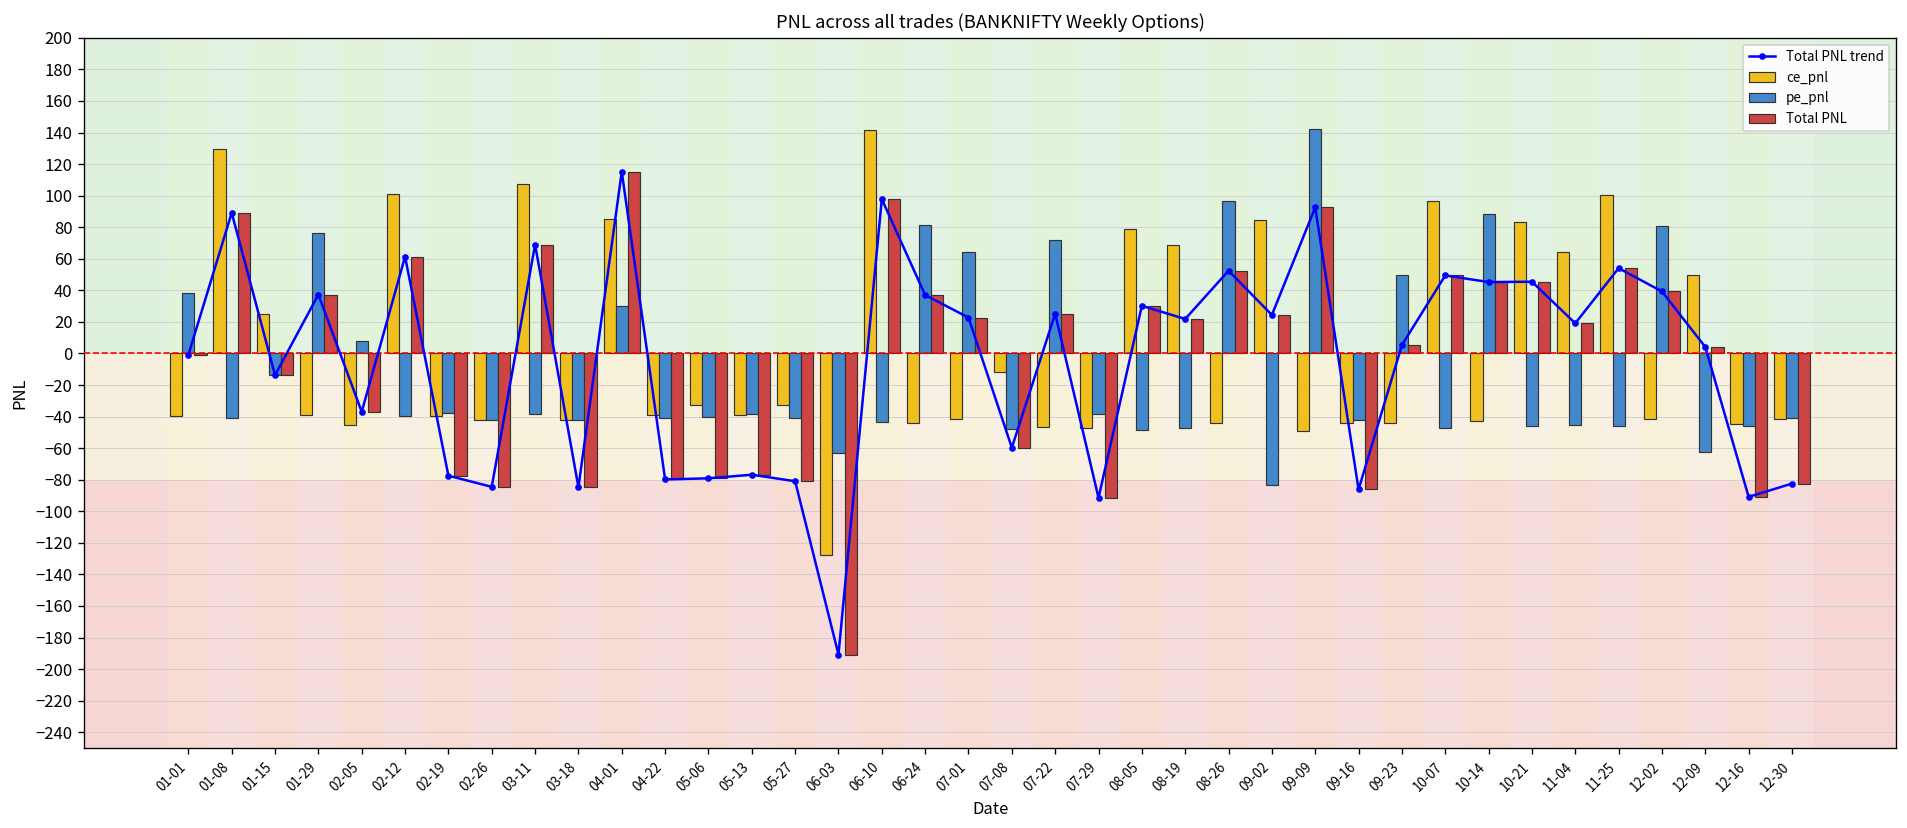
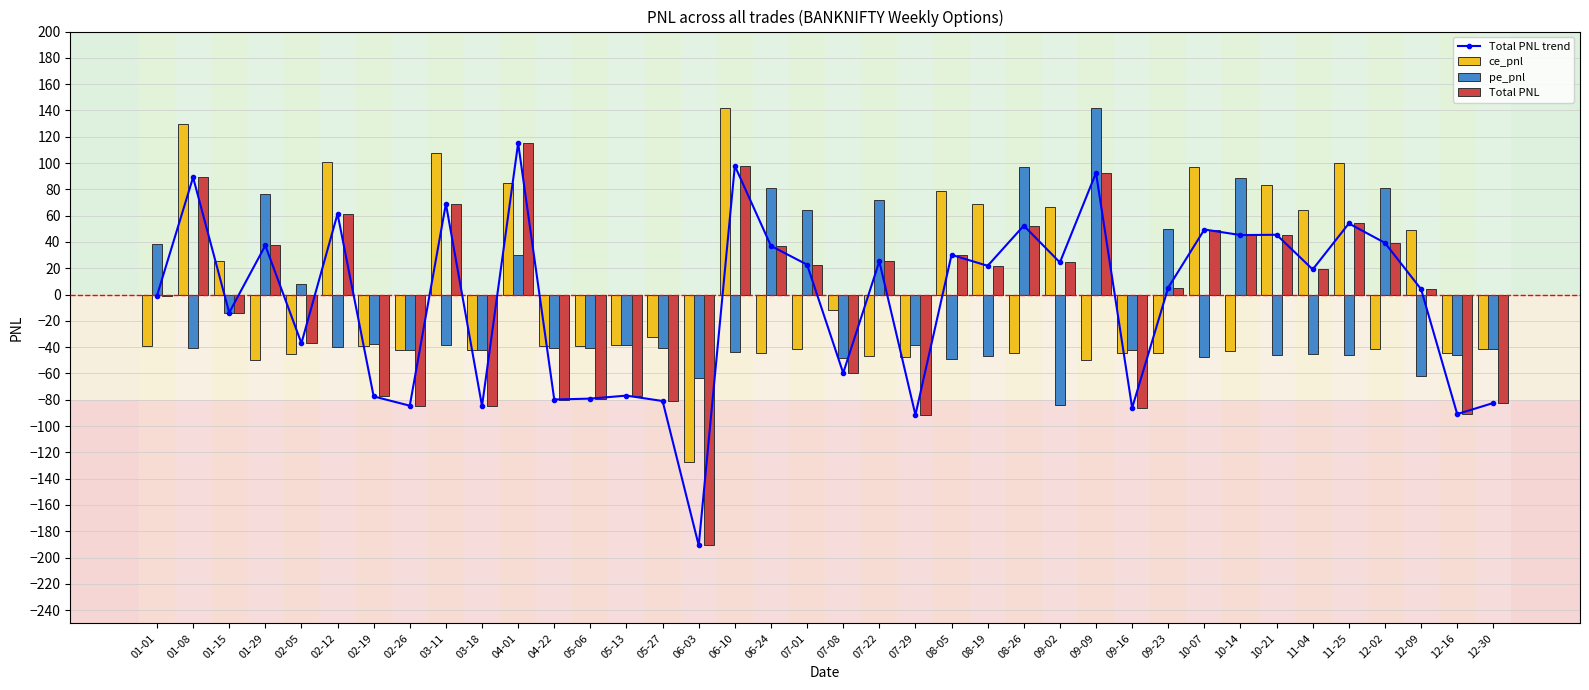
ce_pnl, 01-29: -39 -> -50
ce_pnl, 05-06: -32 -> -39
ce_pnl, 09-02: 85 -> 67
